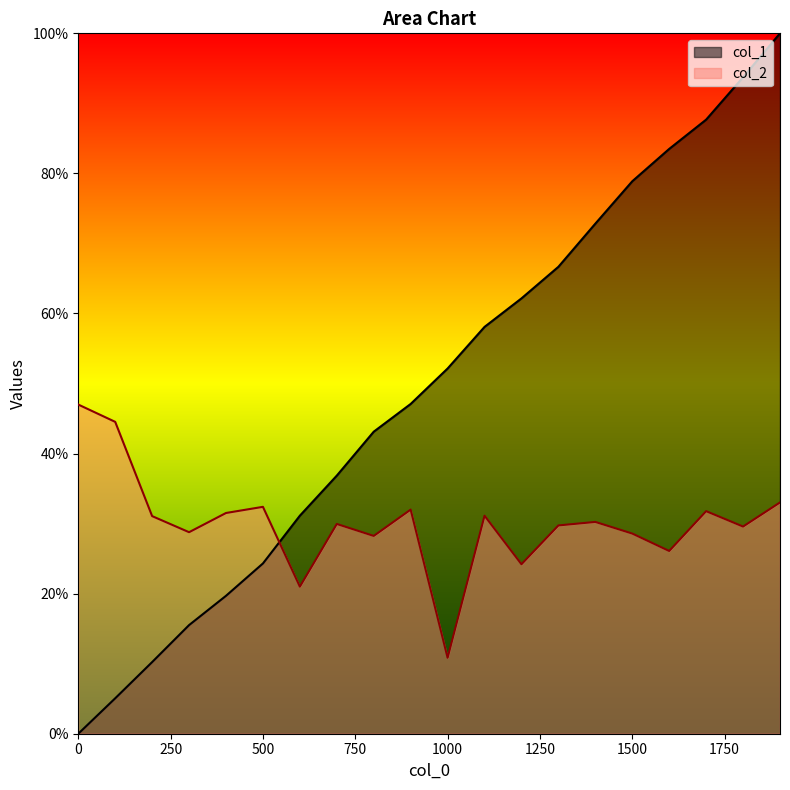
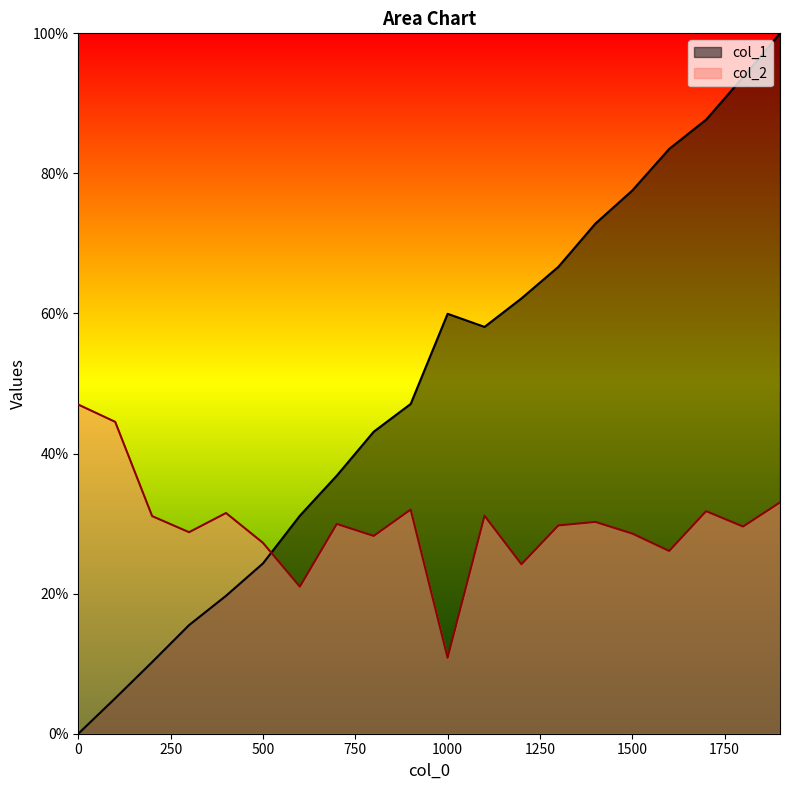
col_2, 500: 32% -> 27%
col_1, 1000: 52% -> 60%
col_1, 1500: 79% -> 78%
